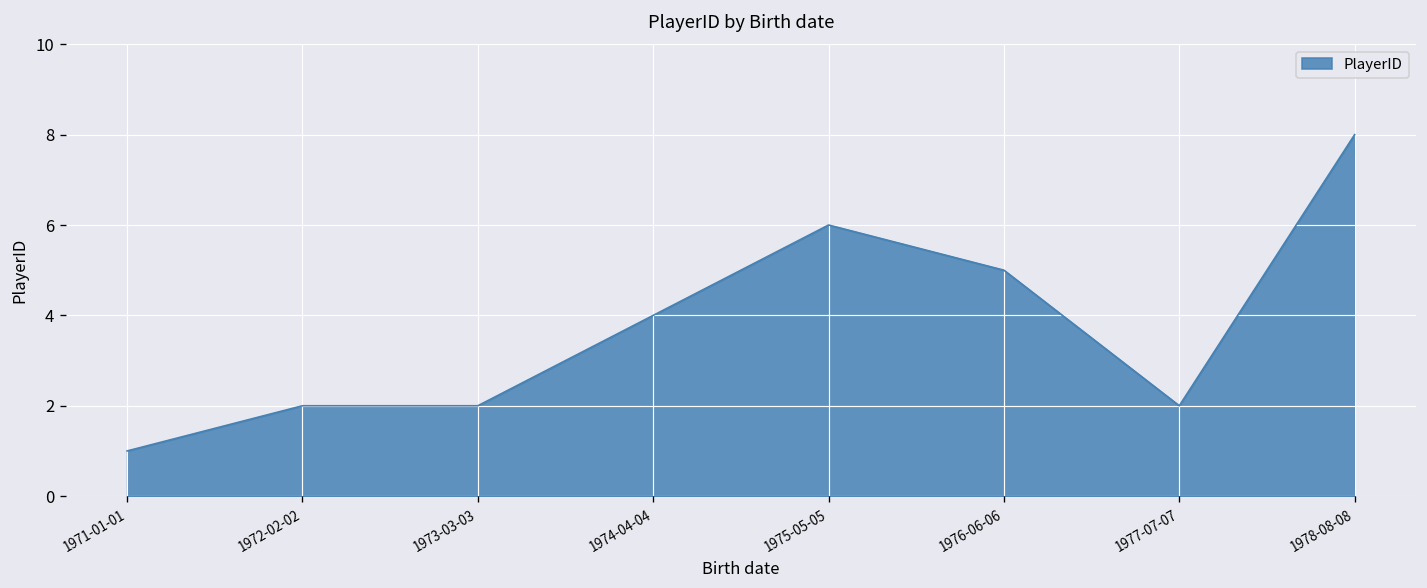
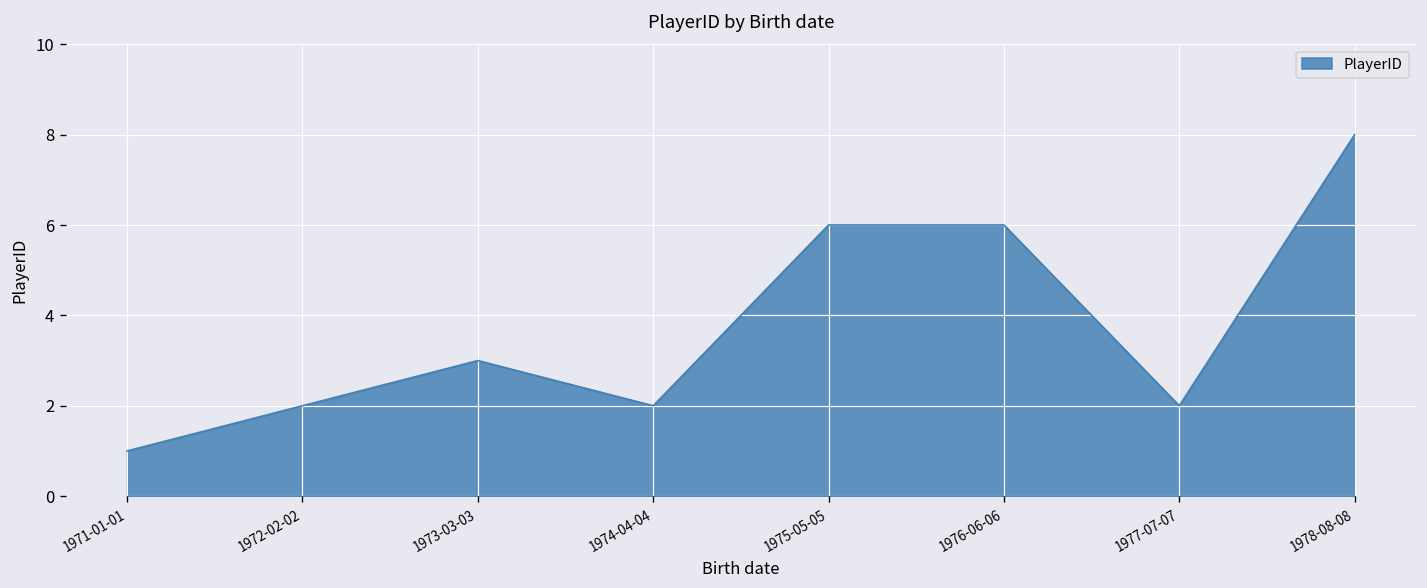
1973-03-03: 2 -> 3
1974-04-04: 4 -> 2
1976-06-06: 5 -> 6
